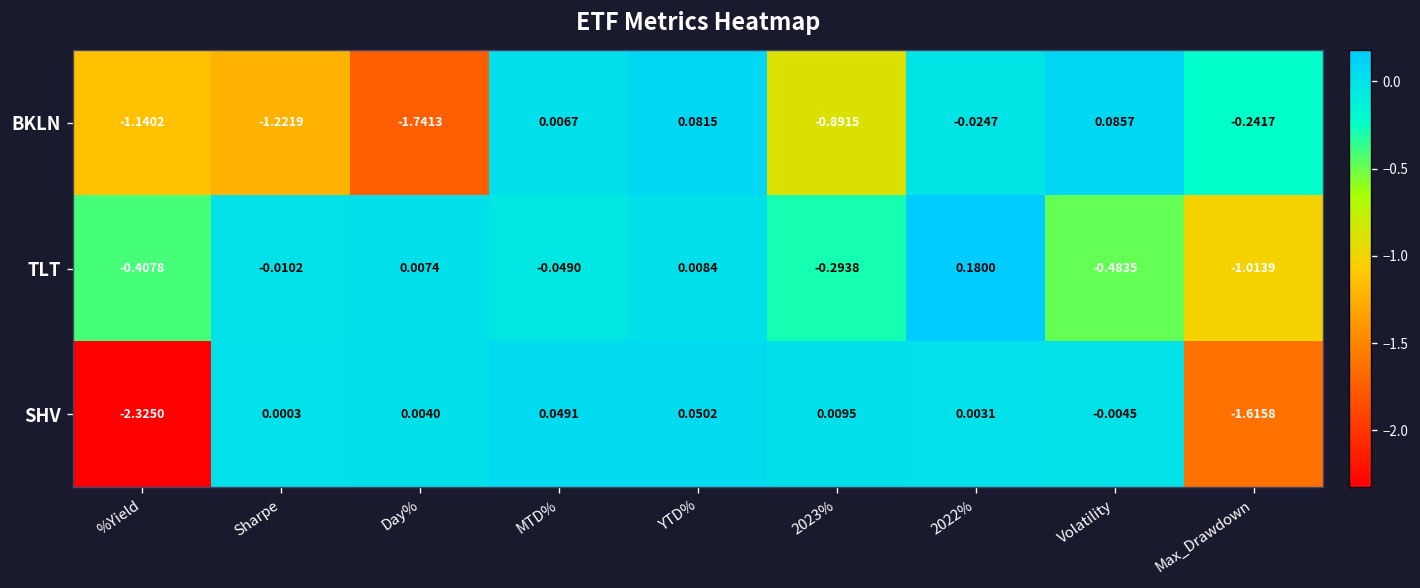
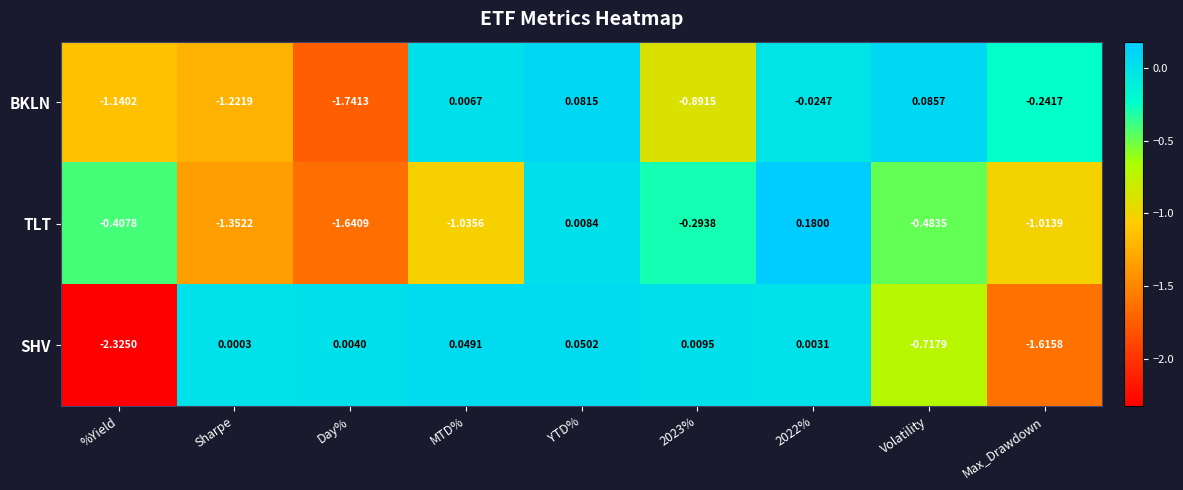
TLT, Sharpe: -0.0102 -> -1.3522
TLT, Day%: 0.0074 -> -1.6409
TLT, MTD%: -0.0490 -> -1.0356
SHV, Volatility: -0.0045 -> -0.7179
